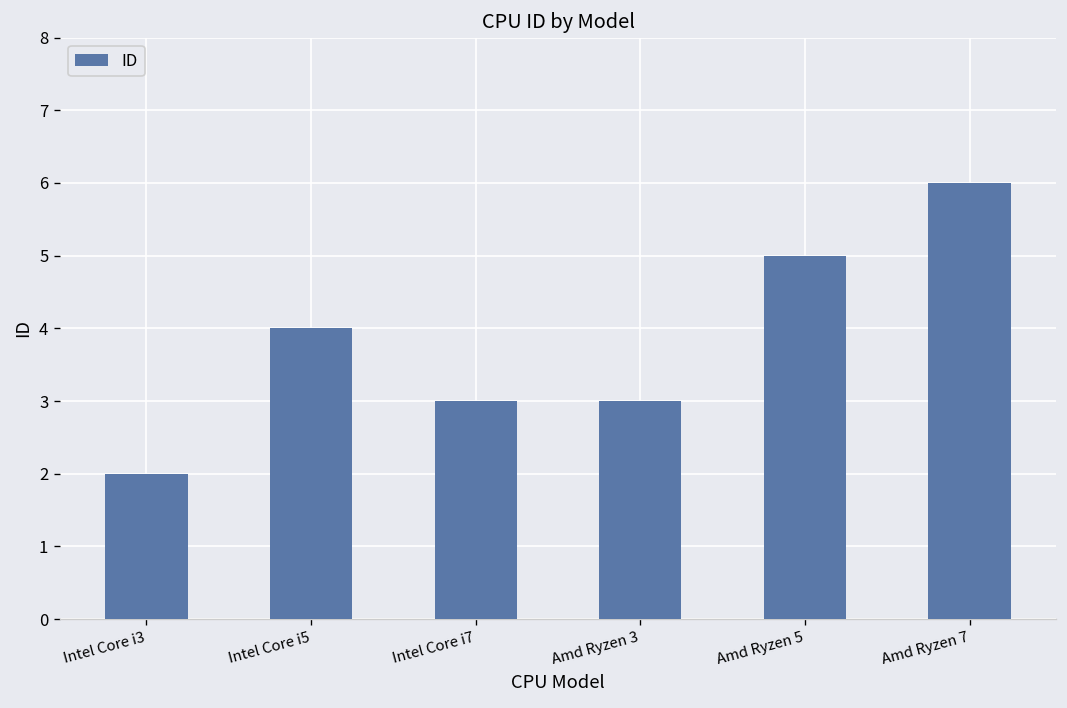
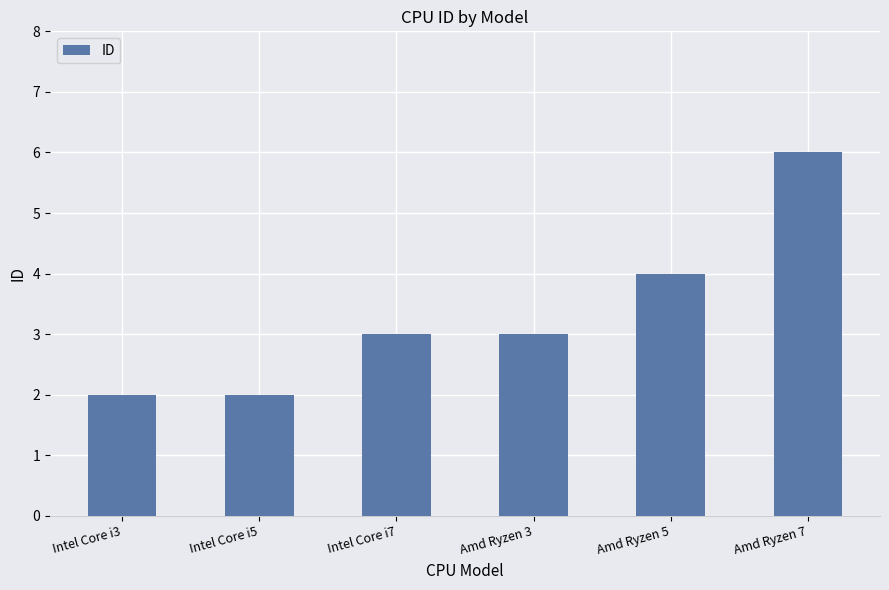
Intel Core i5: 4 -> 2
Amd Ryzen 5: 5 -> 4
